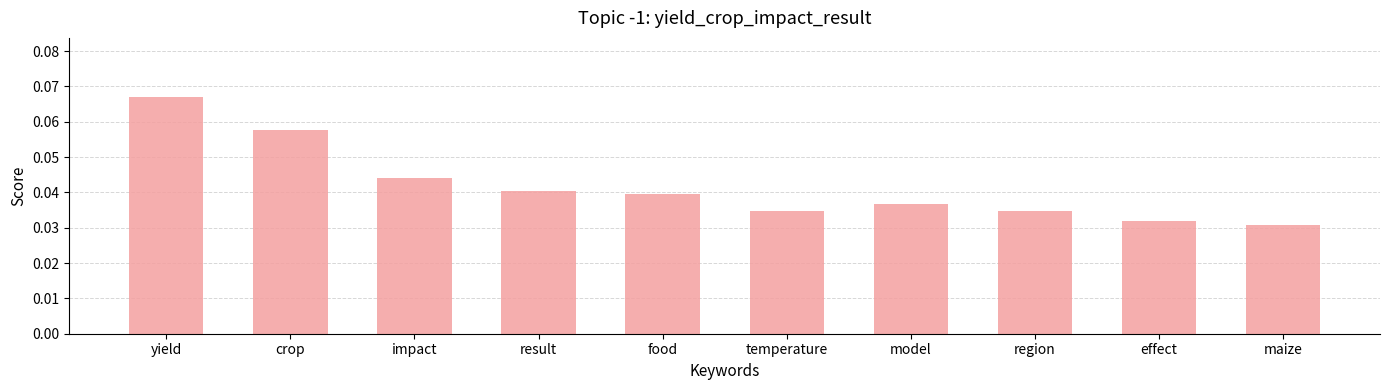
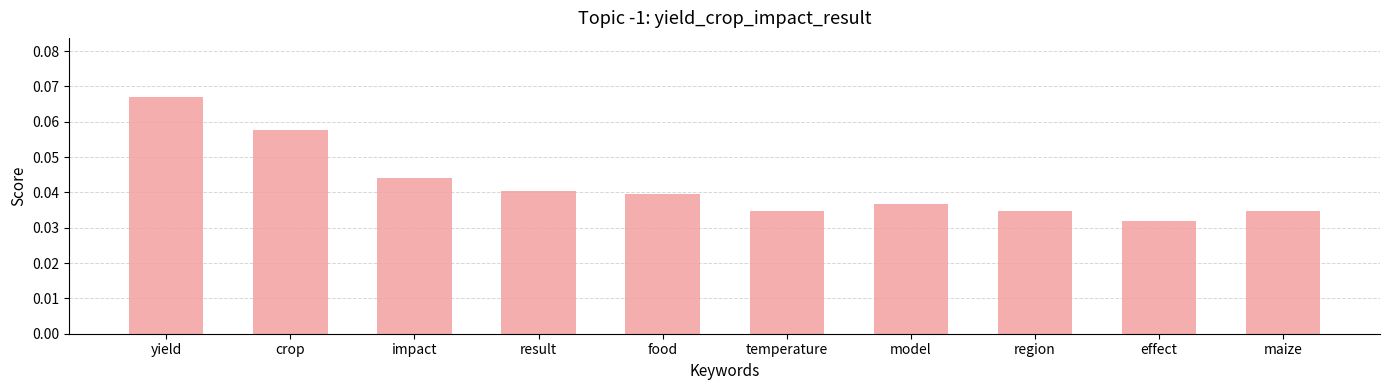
maize: 0.031 -> 0.035
